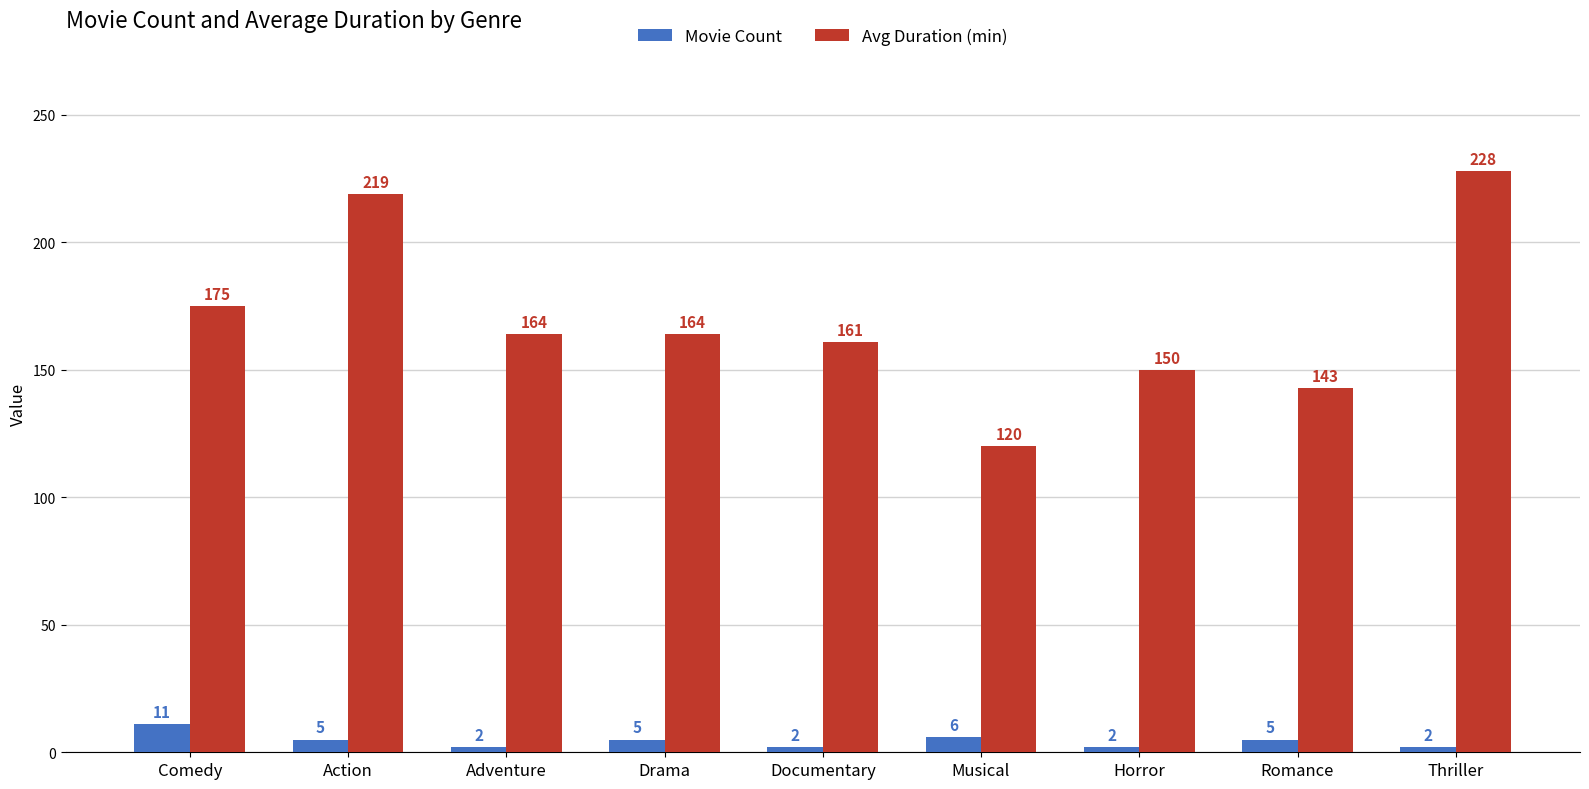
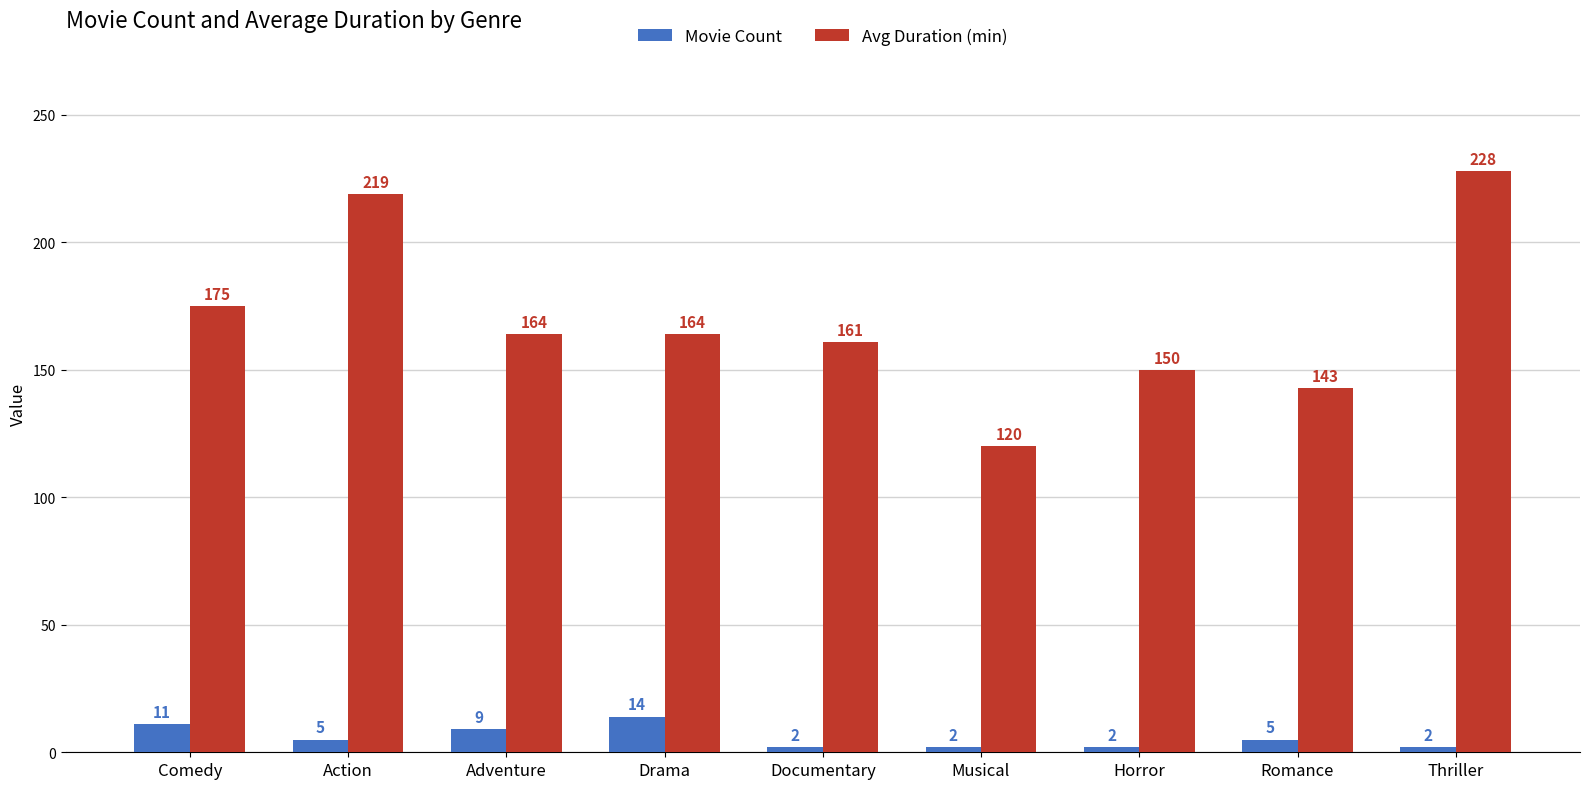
Movie Count, Adventure: 2 -> 9
Movie Count, Drama: 5 -> 14
Movie Count, Musical: 6 -> 2
